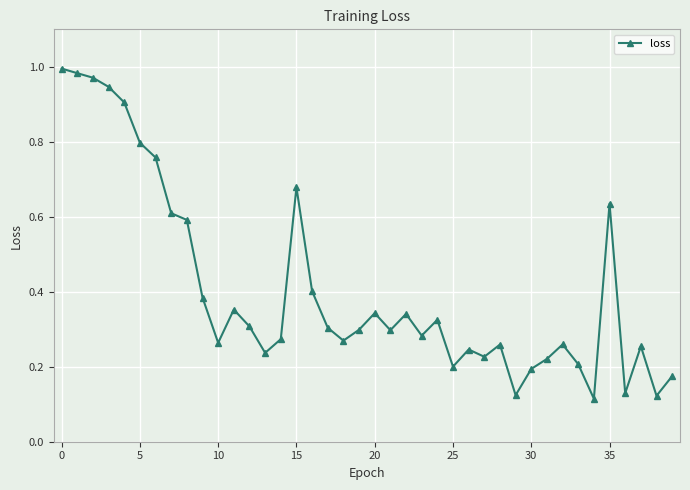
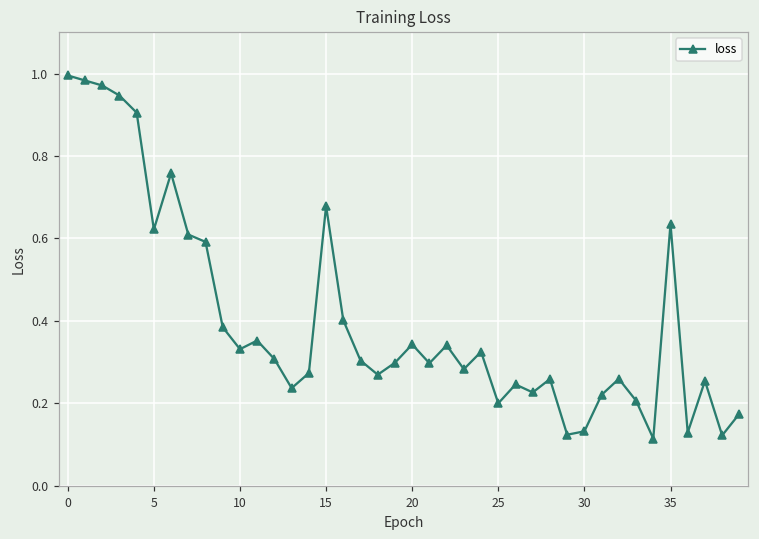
5: 0.80 -> 0.62
10: 0.26 -> 0.33
30: 0.19 -> 0.13
